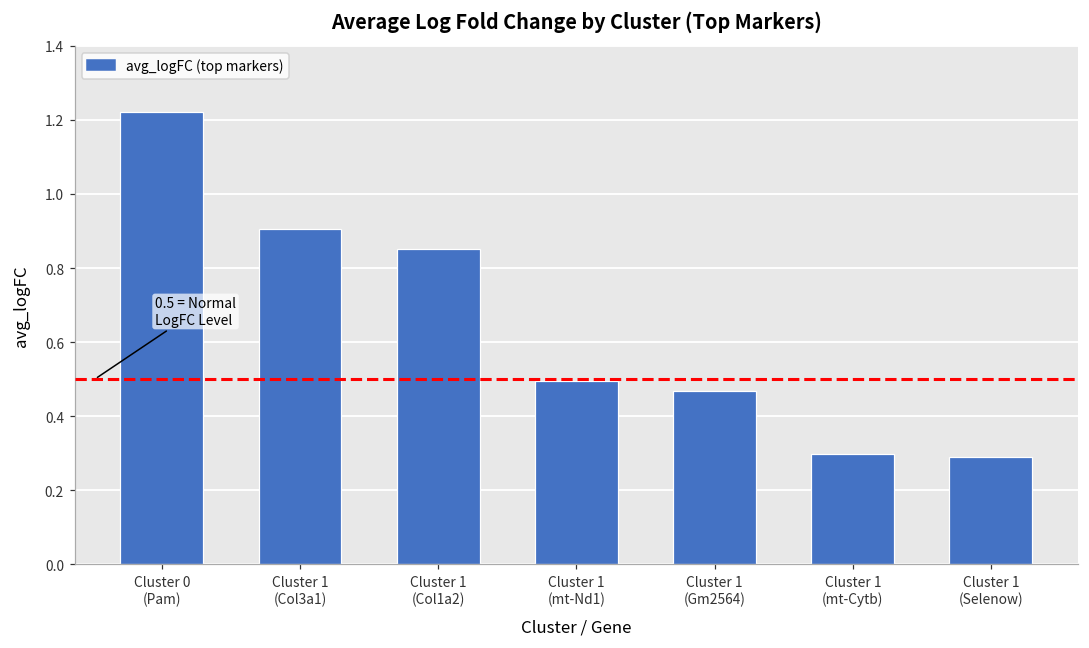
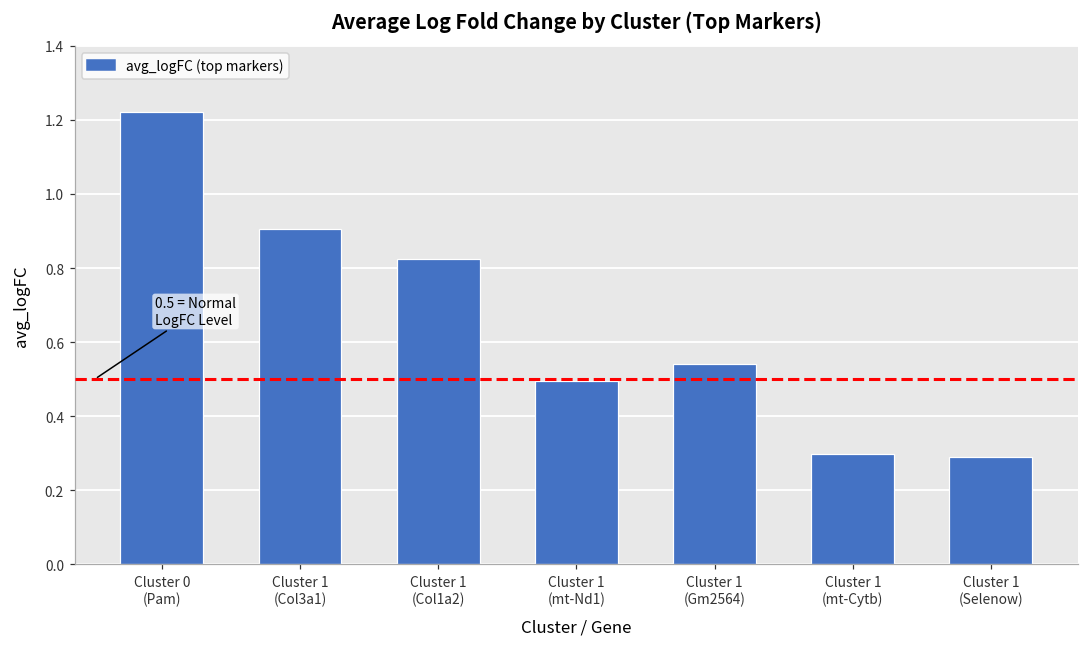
Cluster 1 (Col1a2): 0.85 -> 0.82
Cluster 1 (Gm2564): 0.47 -> 0.54
